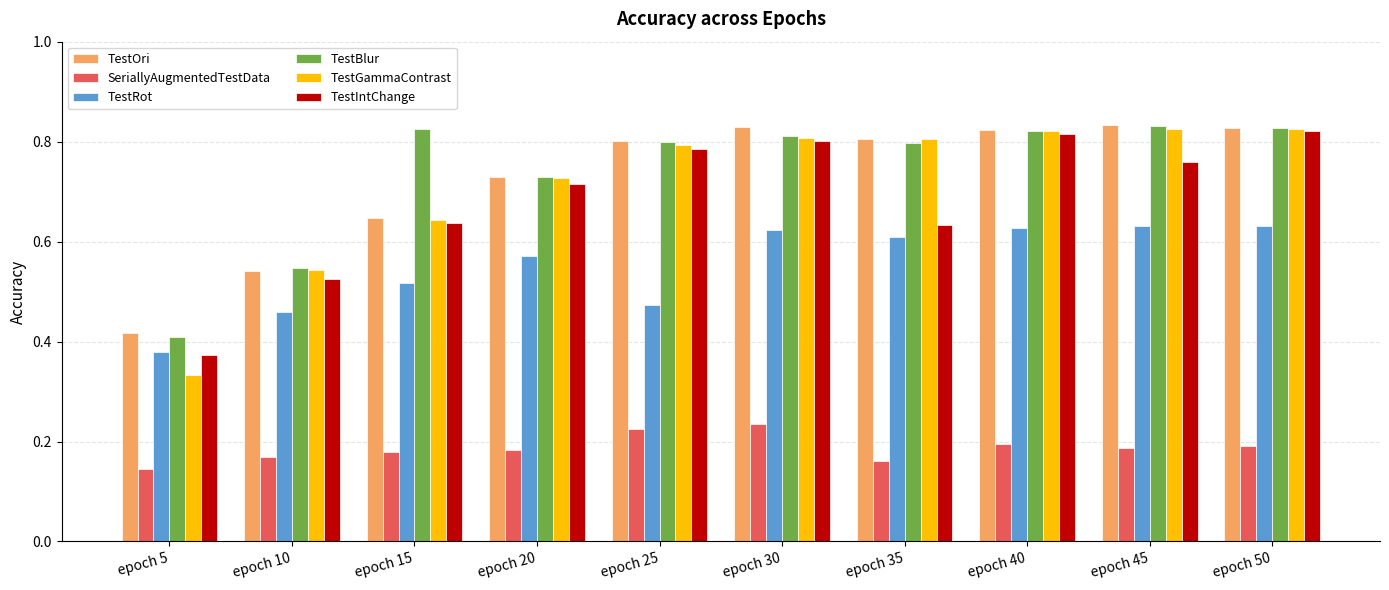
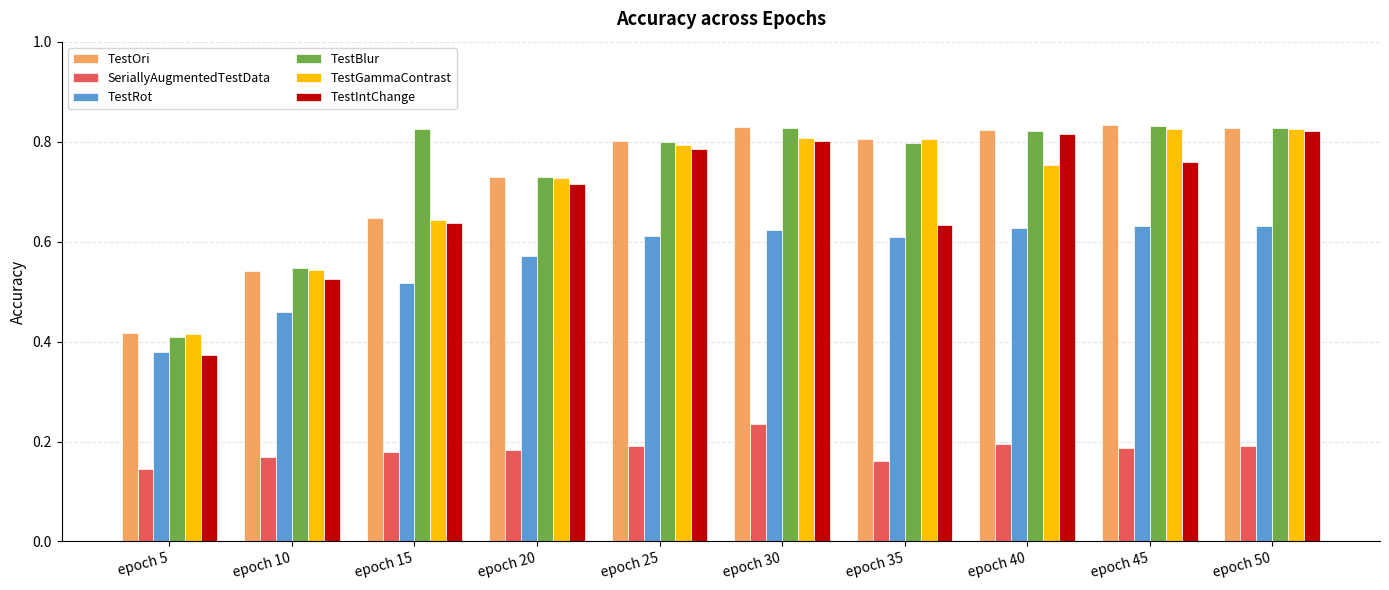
TestGammaContrast, epoch 5: 0.33 -> 0.42
SeriallyAugmentedTestData, epoch 25: 0.23 -> 0.19
TestRot, epoch 25: 0.47 -> 0.61
TestBlur, epoch 30: 0.81 -> 0.83
TestGammaContrast, epoch 40: 0.82 -> 0.75
